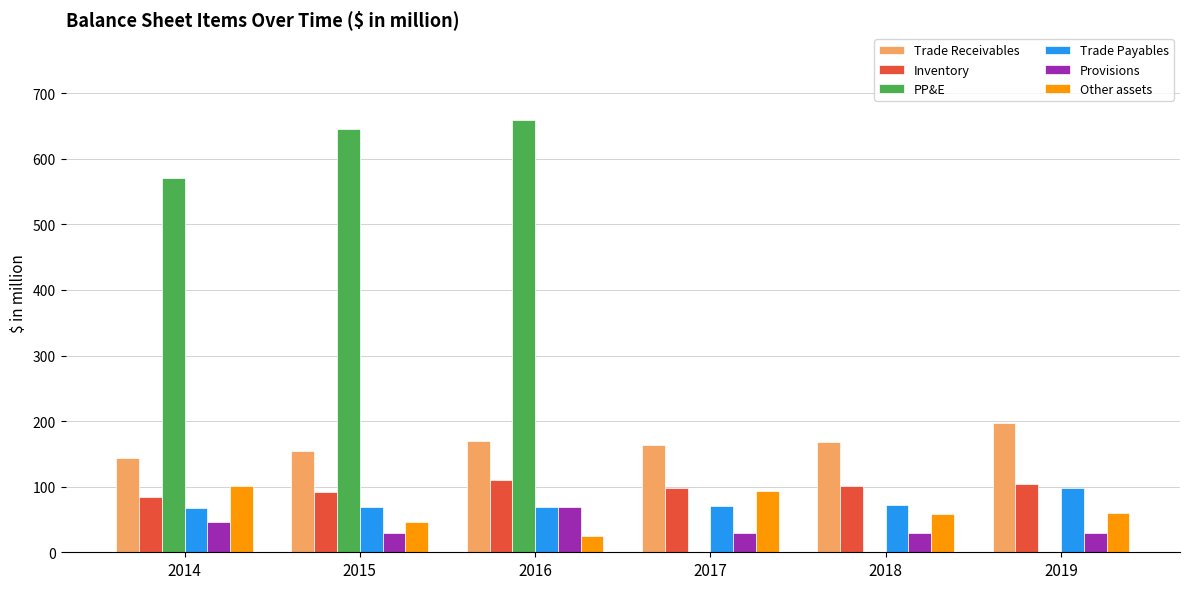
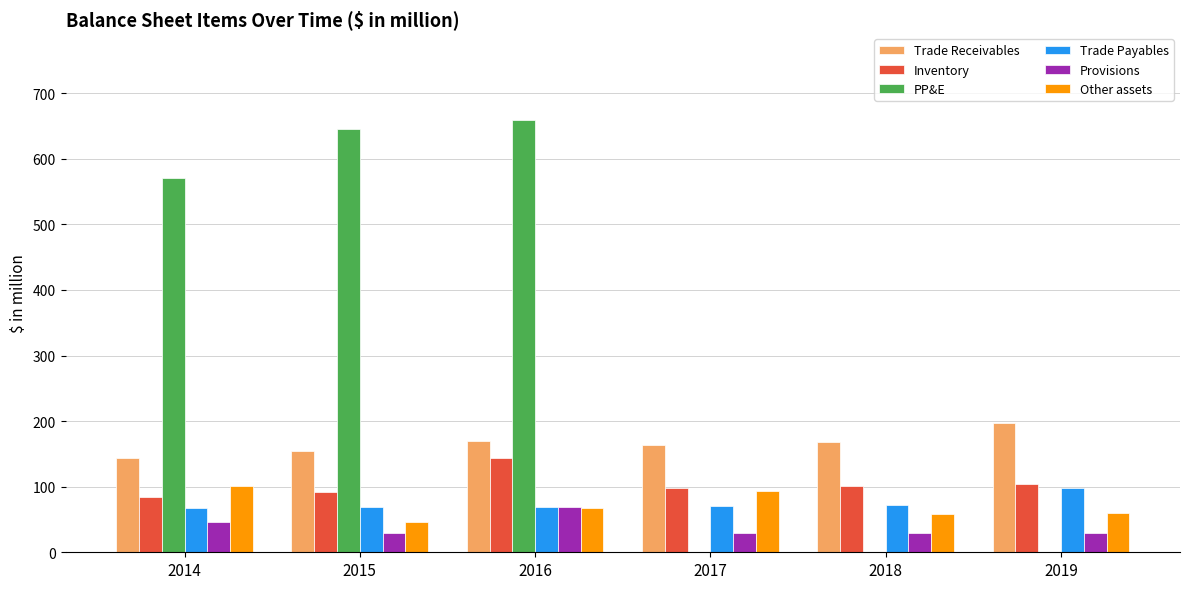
Inventory, 2016: 110 -> 140
Other assets, 2016: 20 -> 70
